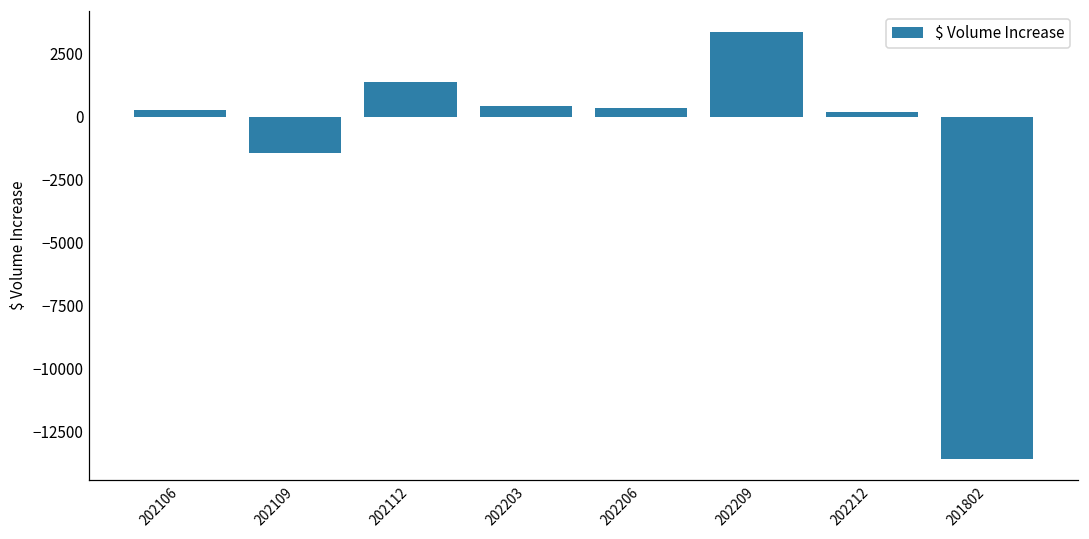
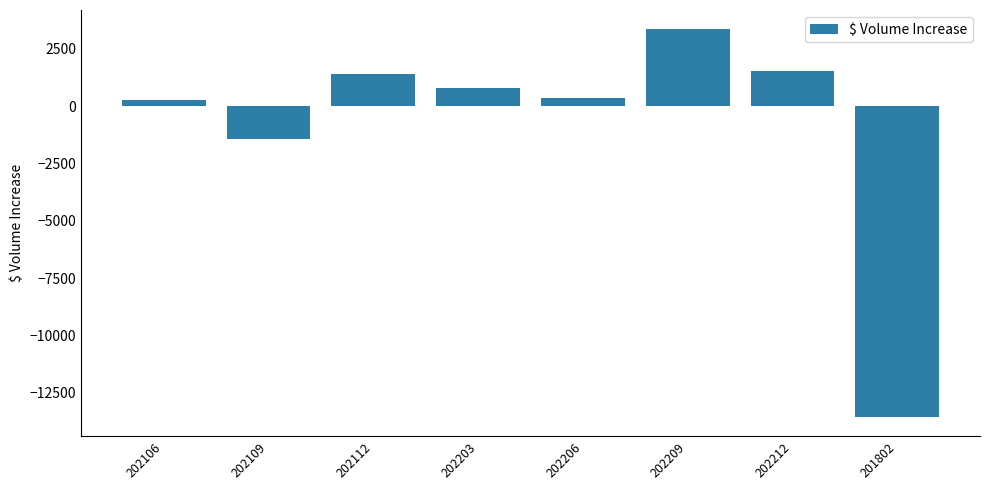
202203: 400 -> 800
202212: 200 -> 1500
